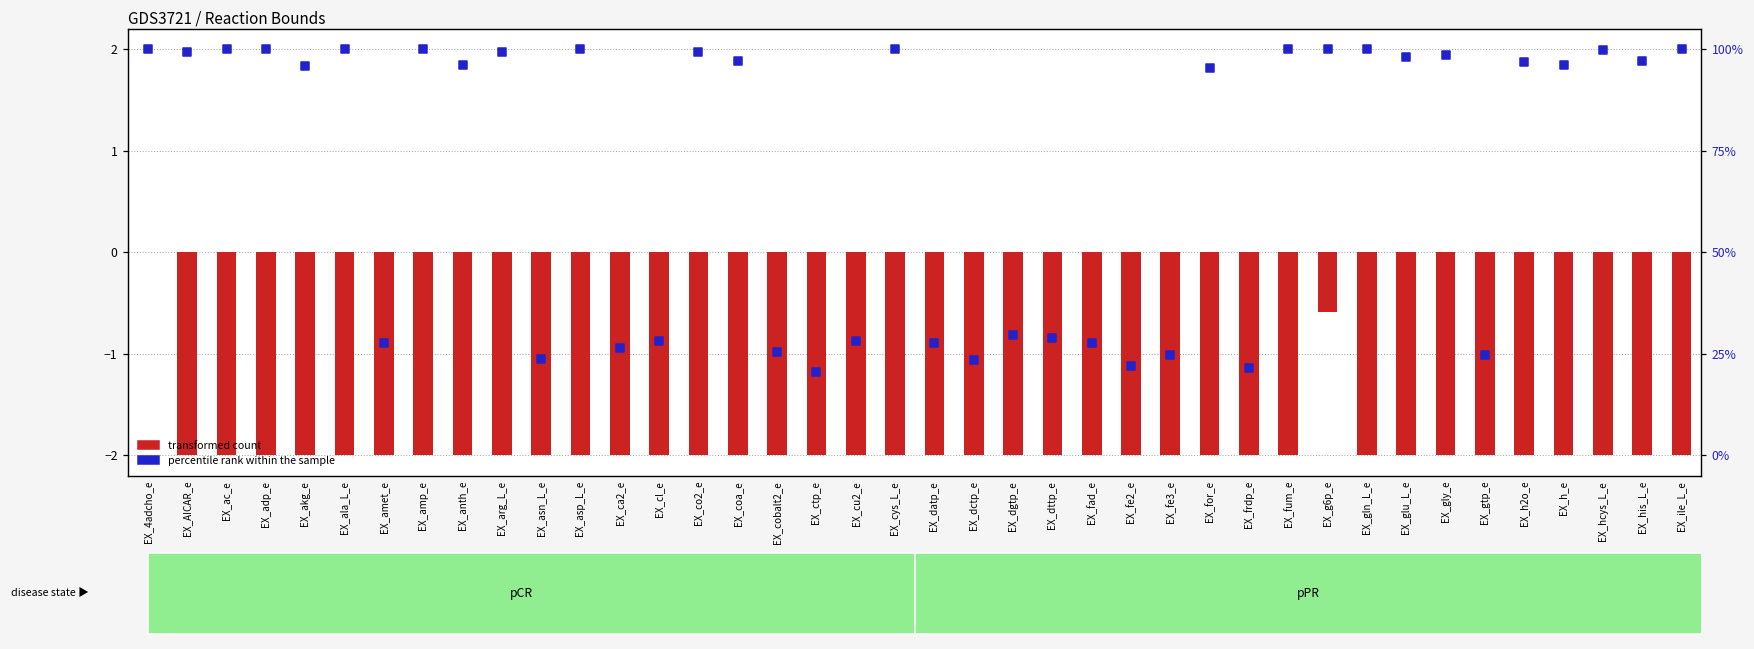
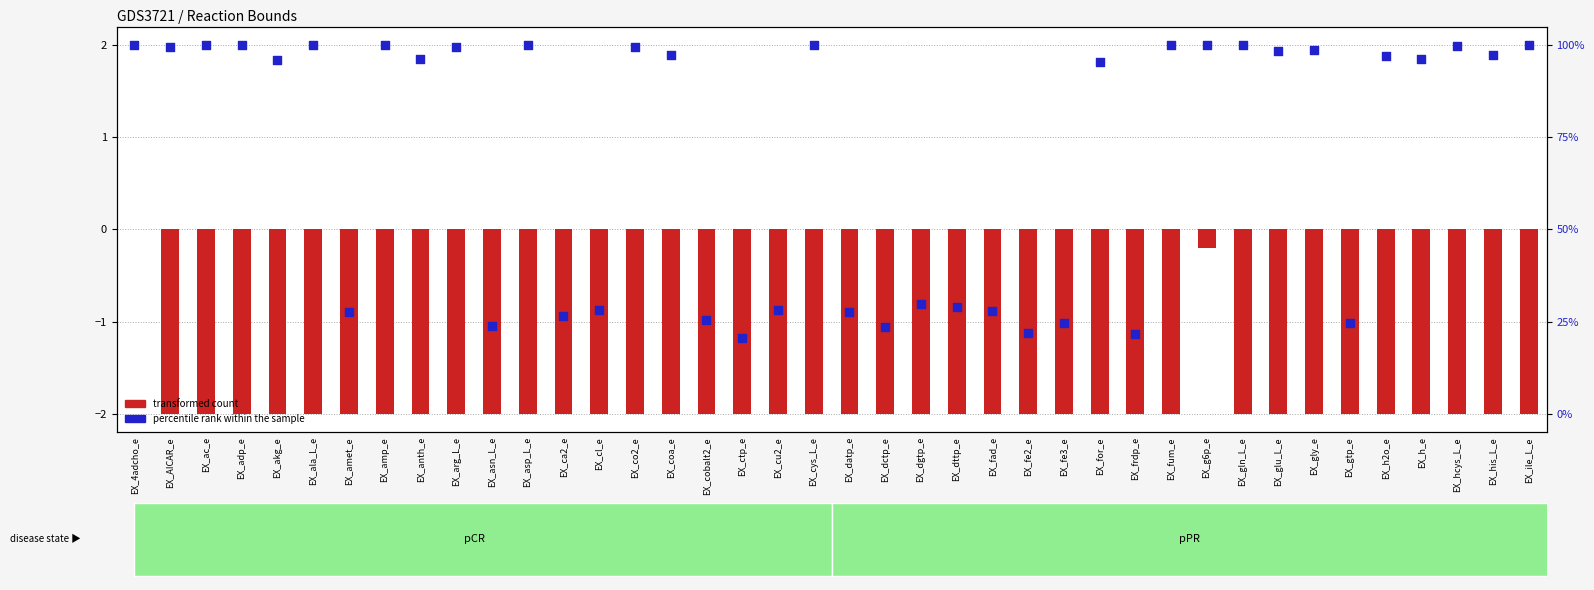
transformed count, EX_g6p_e: -0.6 -> -0.2
